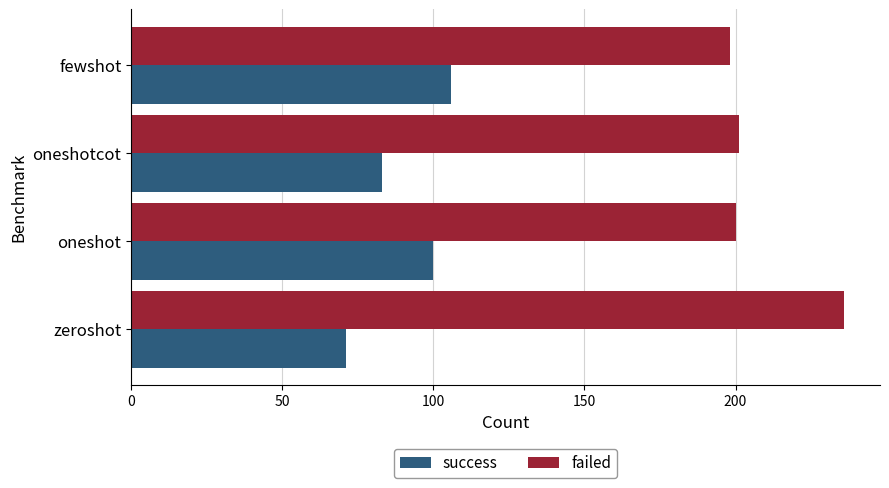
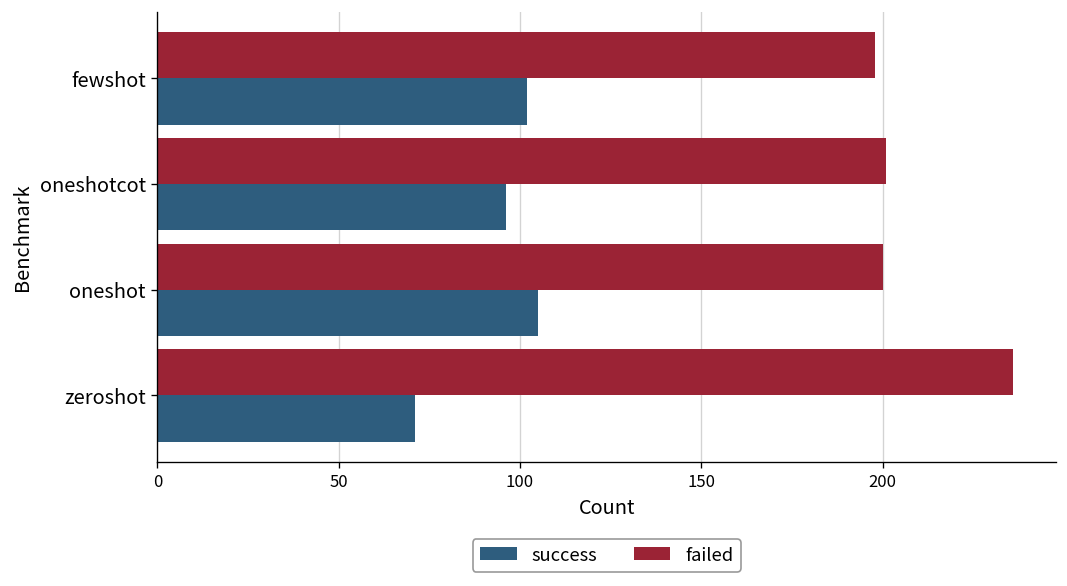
success, fewshot: 106 -> 102
success, oneshotcot: 83 -> 96
success, oneshot: 100 -> 105
